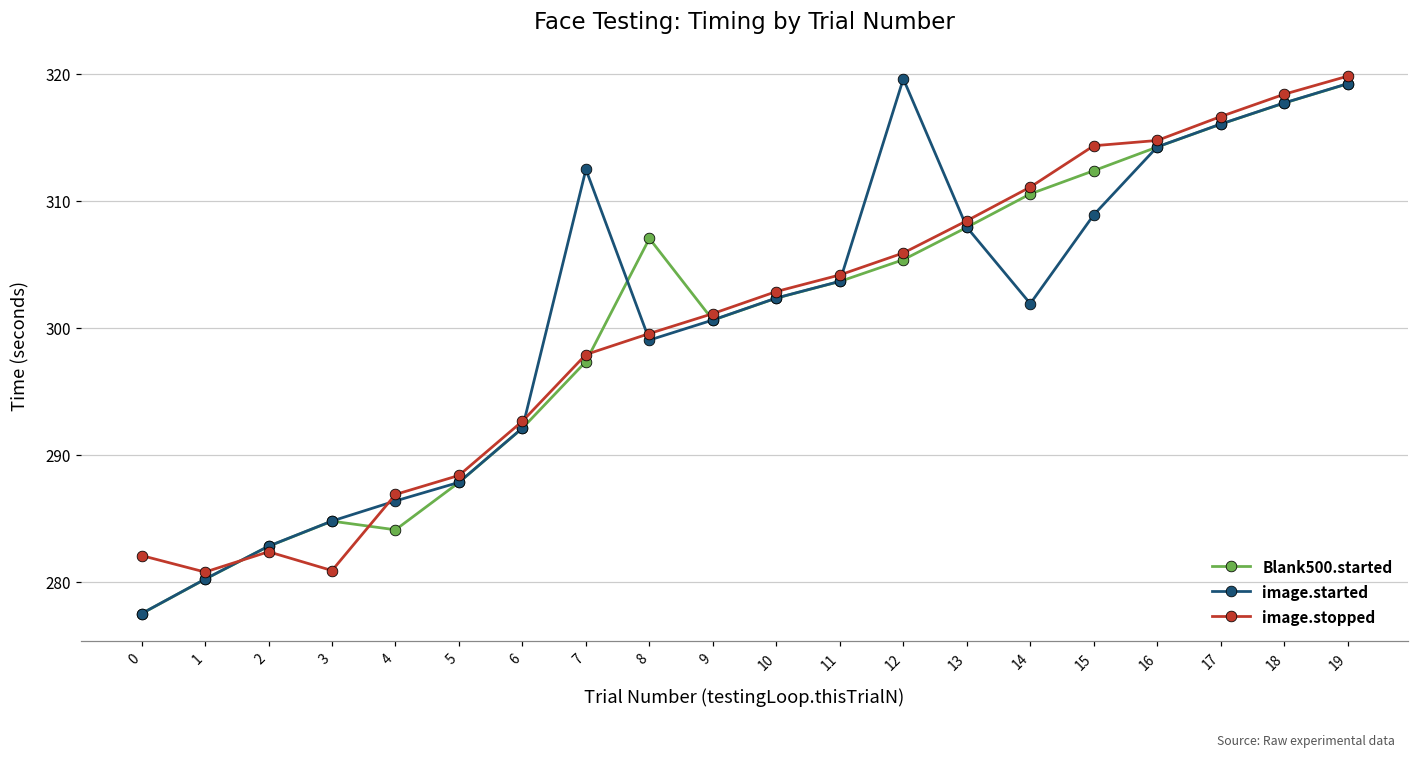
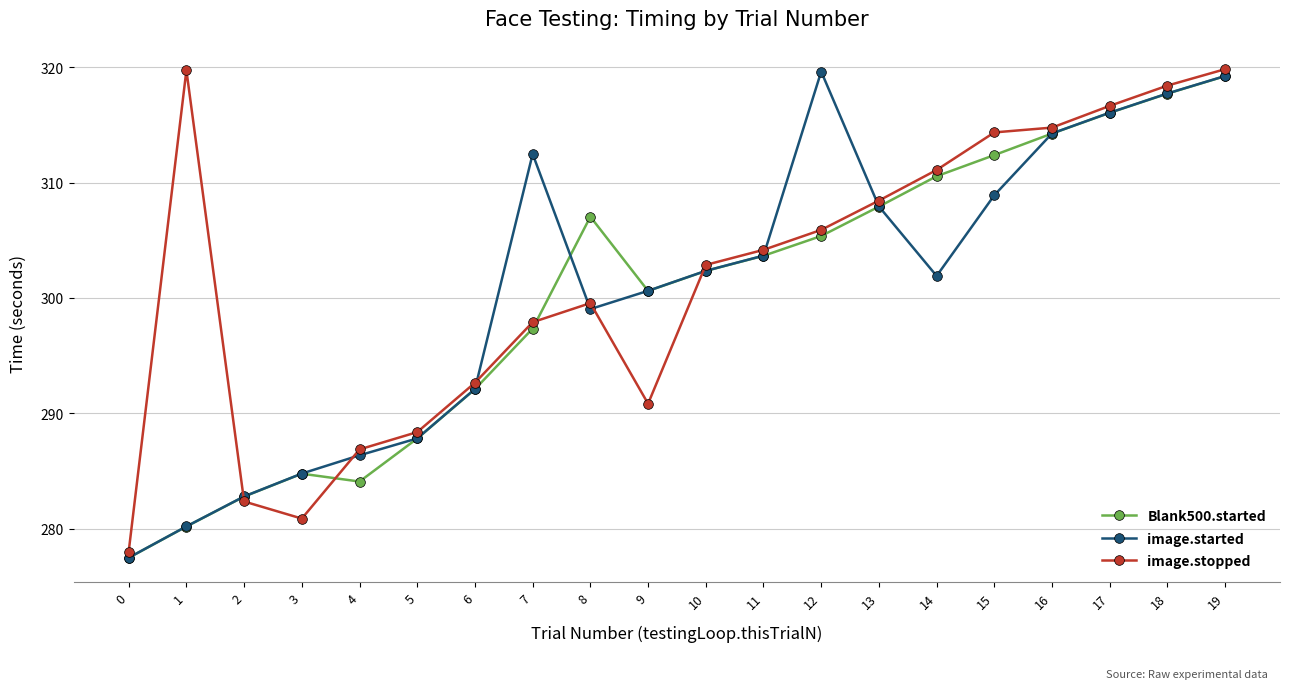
image.stopped, 0: 282.1 -> 278.0
image.stopped, 1: 280.8 -> 319.8
image.stopped, 9: 301.1 -> 290.8
